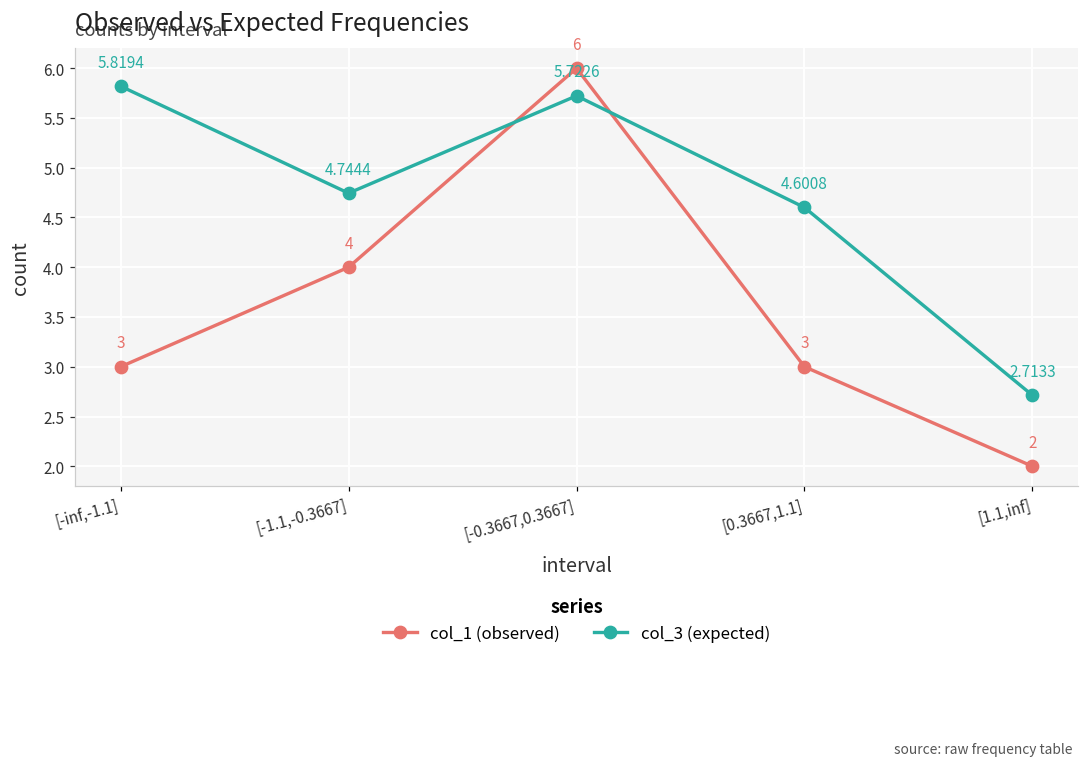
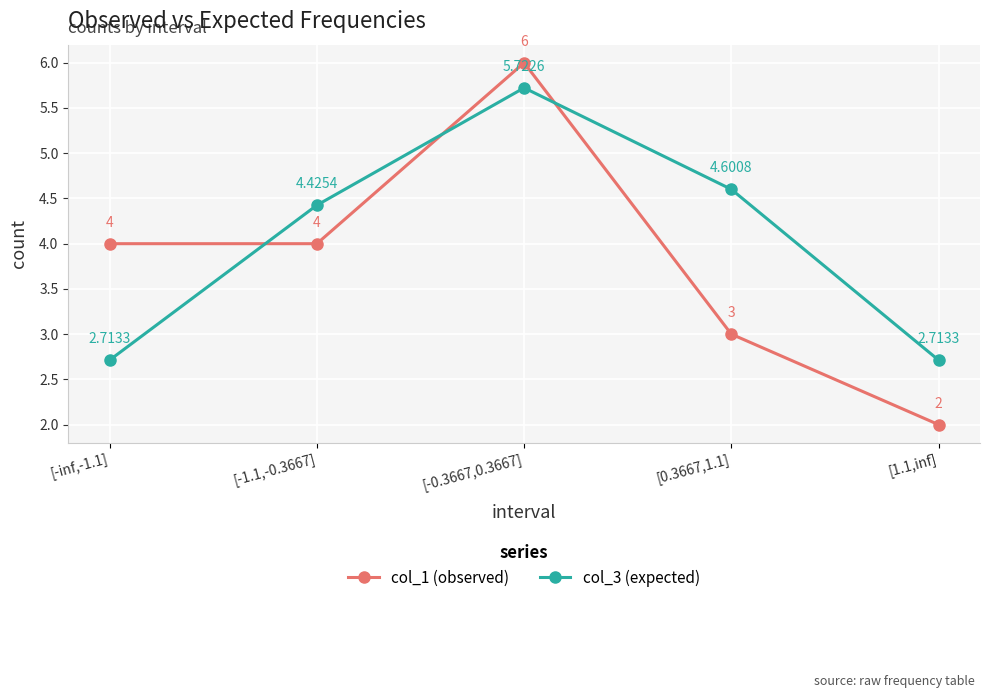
col_1 (observed), [-inf,-1.1]: 3 -> 4
col_3 (expected), [-inf,-1.1]: 5.8194 -> 2.7133
col_3 (expected), [-1.1,-0.3667]: 4.7444 -> 4.4254
